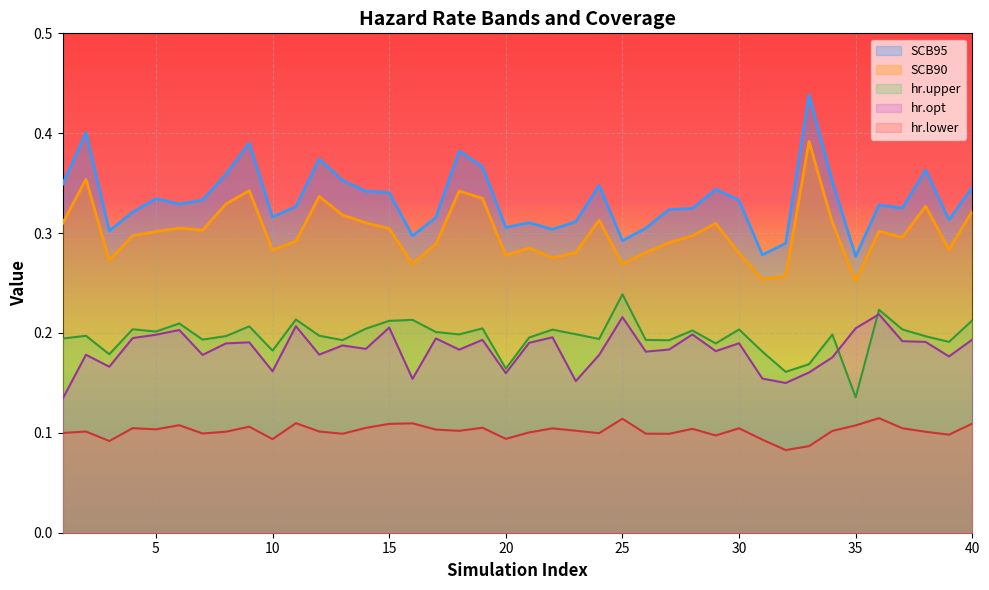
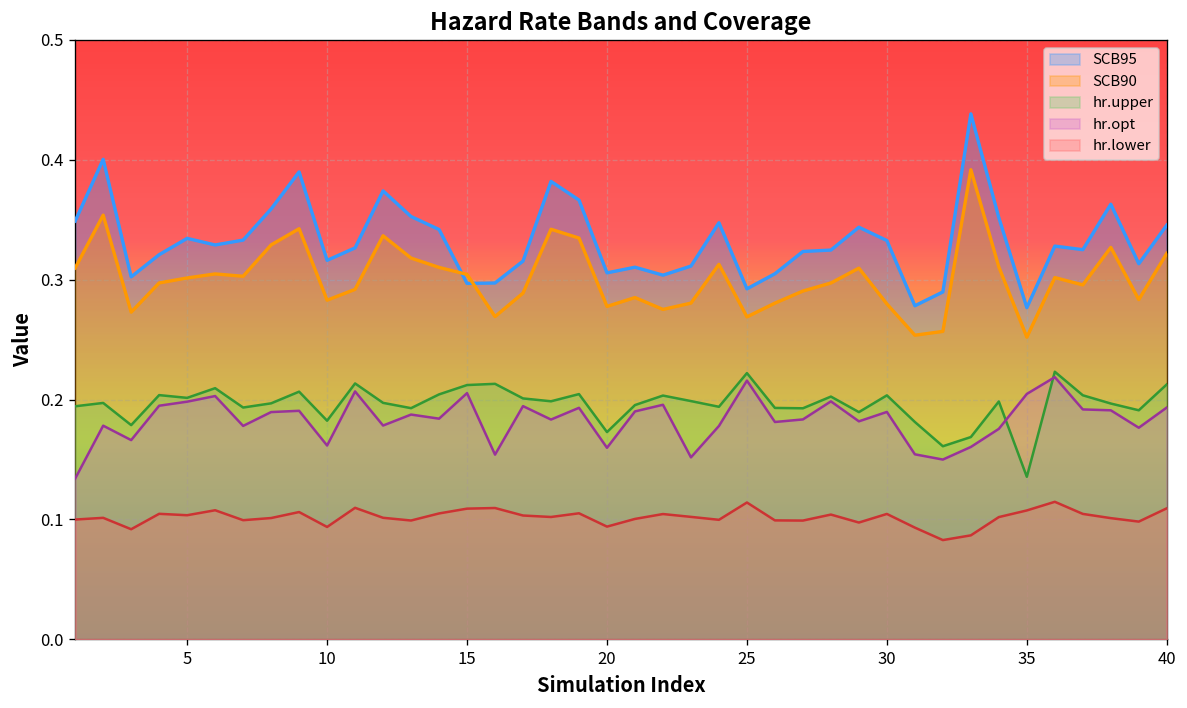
SCB95, 15: 0.34 -> 0.30
hr.upper, 20: 0.16 -> 0.17
hr.upper, 25: 0.24 -> 0.22
